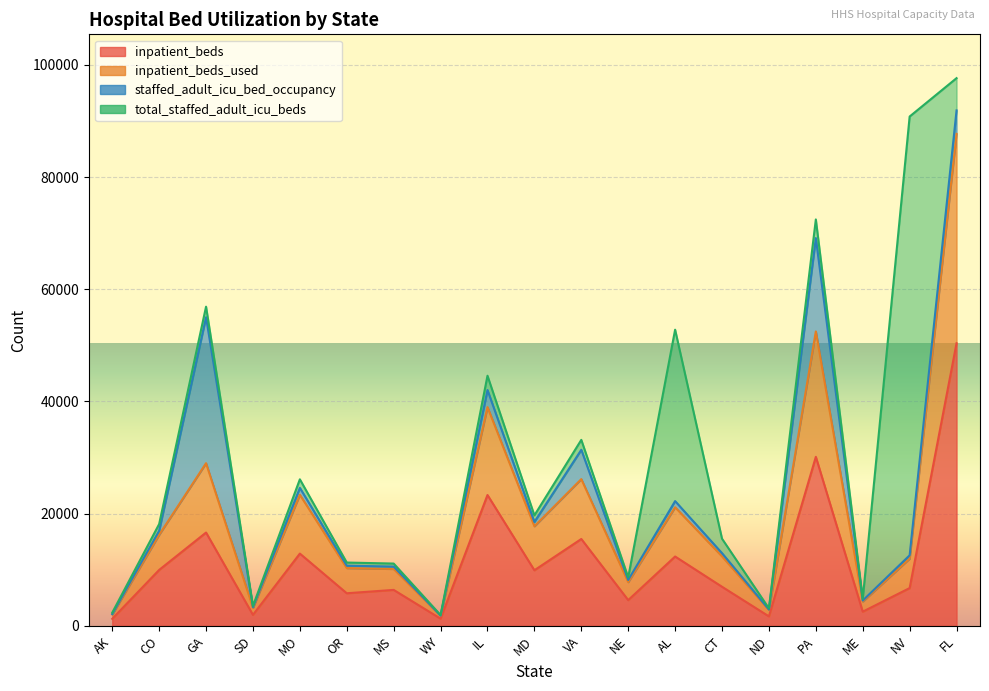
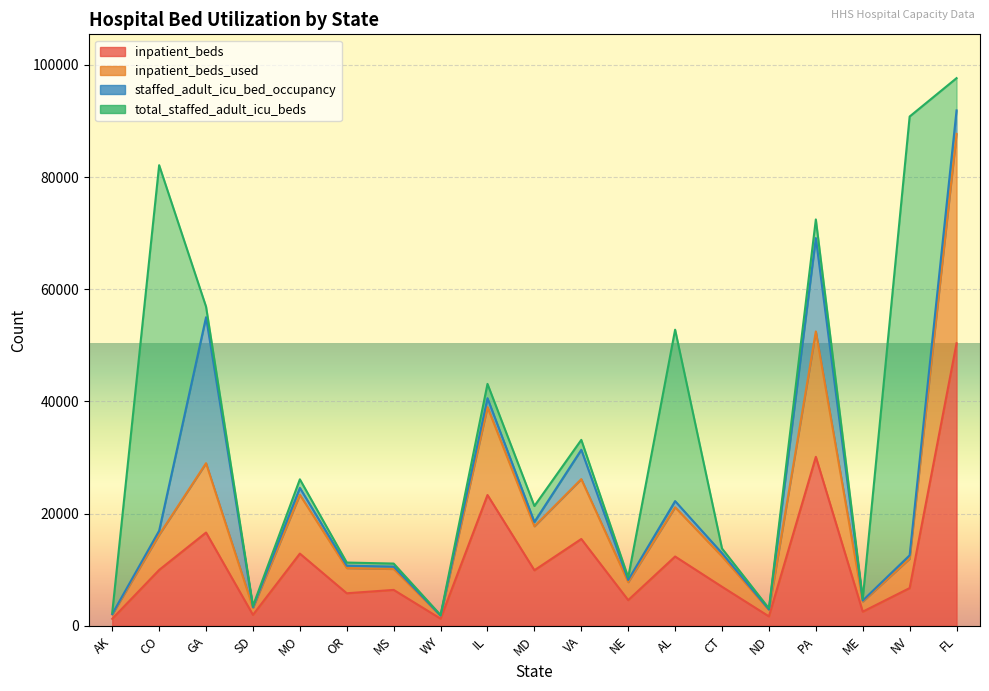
total_staffed_adult_icu_beds, CO: 1000 -> 65000
staffed_adult_icu_bed_occupancy, IL: 3000 -> 2000
total_staffed_adult_icu_beds, MD: 1000 -> 3000
total_staffed_adult_icu_beds, CT: 3000 -> 1000
